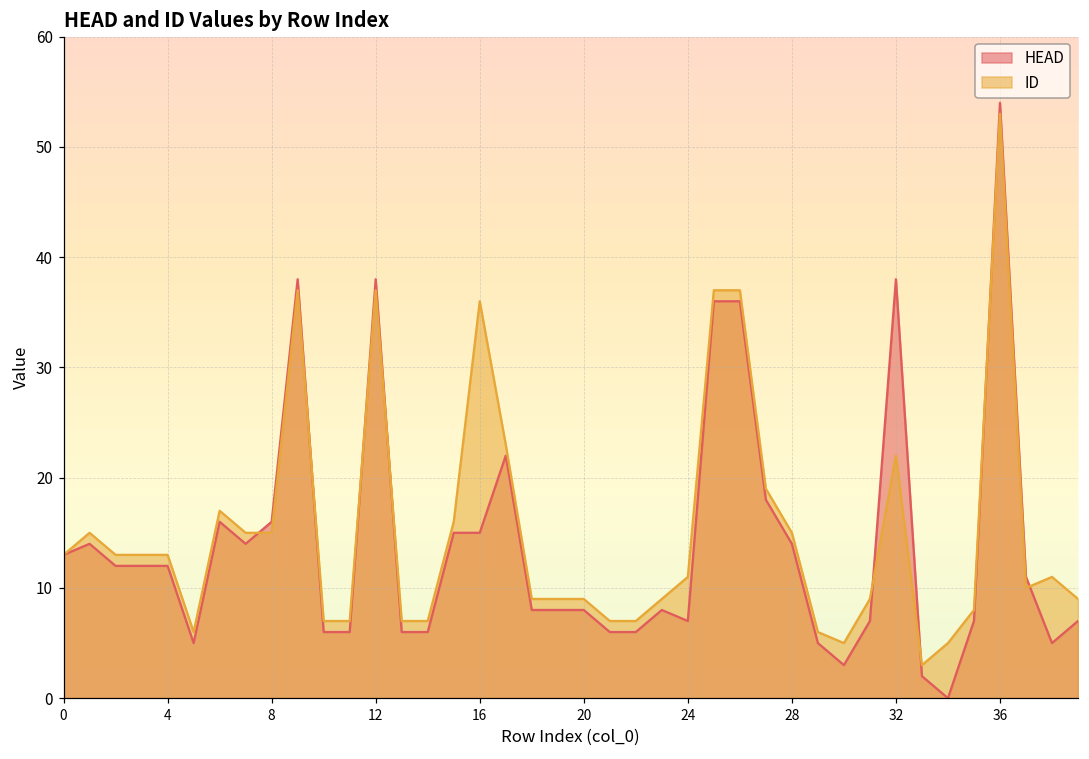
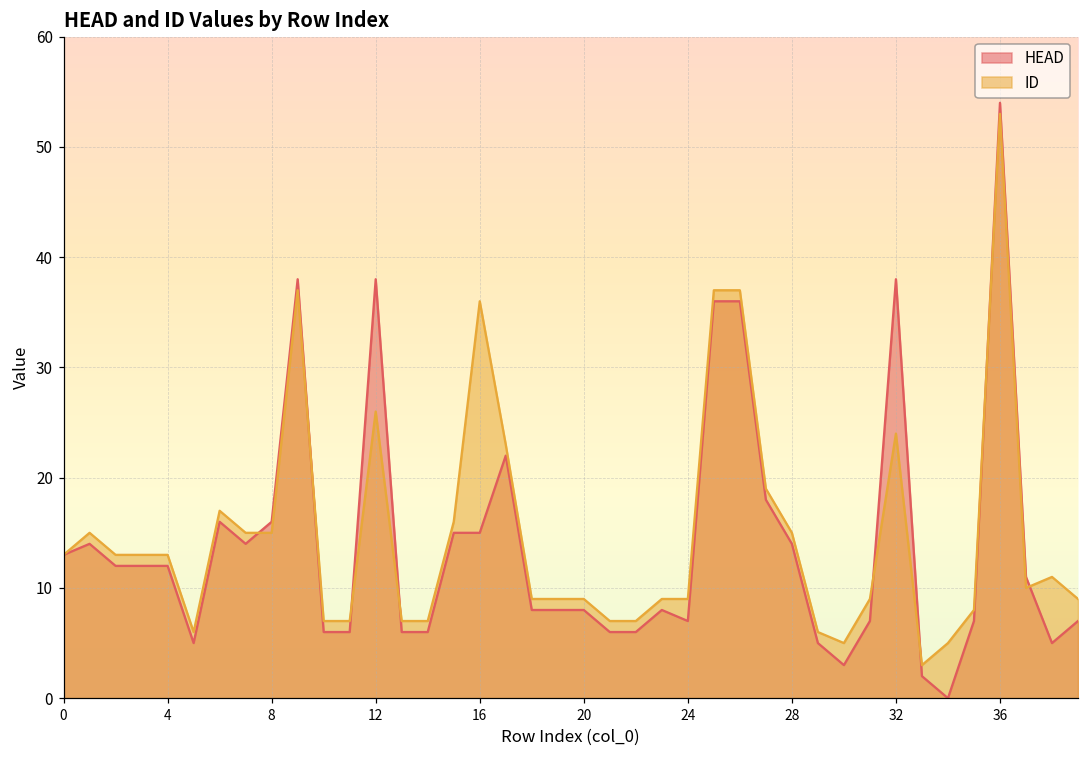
ID, 12: 37 -> 26
ID, 24: 11 -> 9
ID, 32: 22 -> 24
